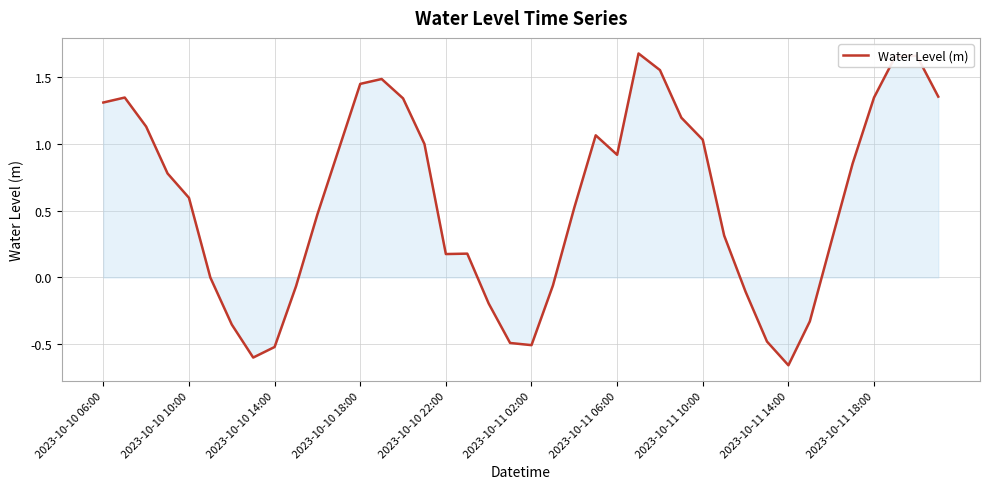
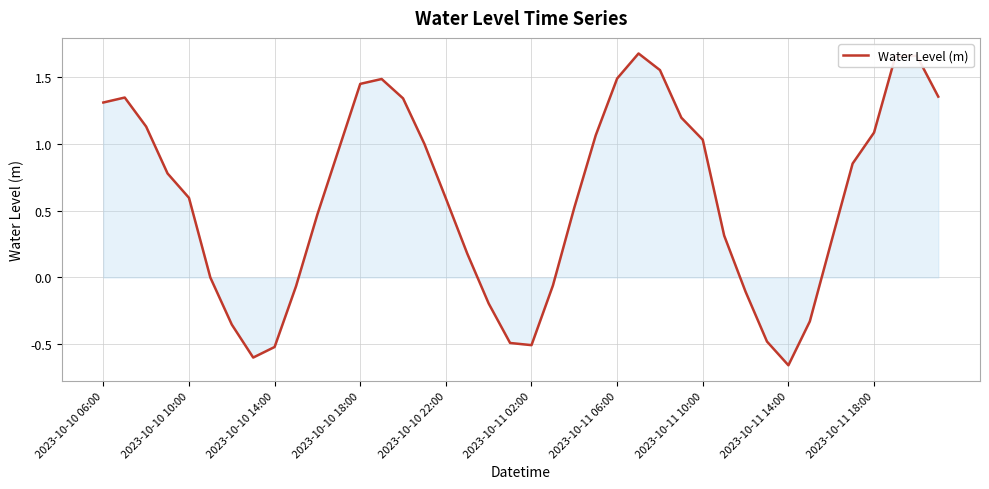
Water Level (m), 2023-10-10 22:00: 0.18 -> 0.59
Water Level (m), 2023-10-11 06:00: 0.92 -> 1.49
Water Level (m), 2023-10-11 18:00: 1.35 -> 1.09
